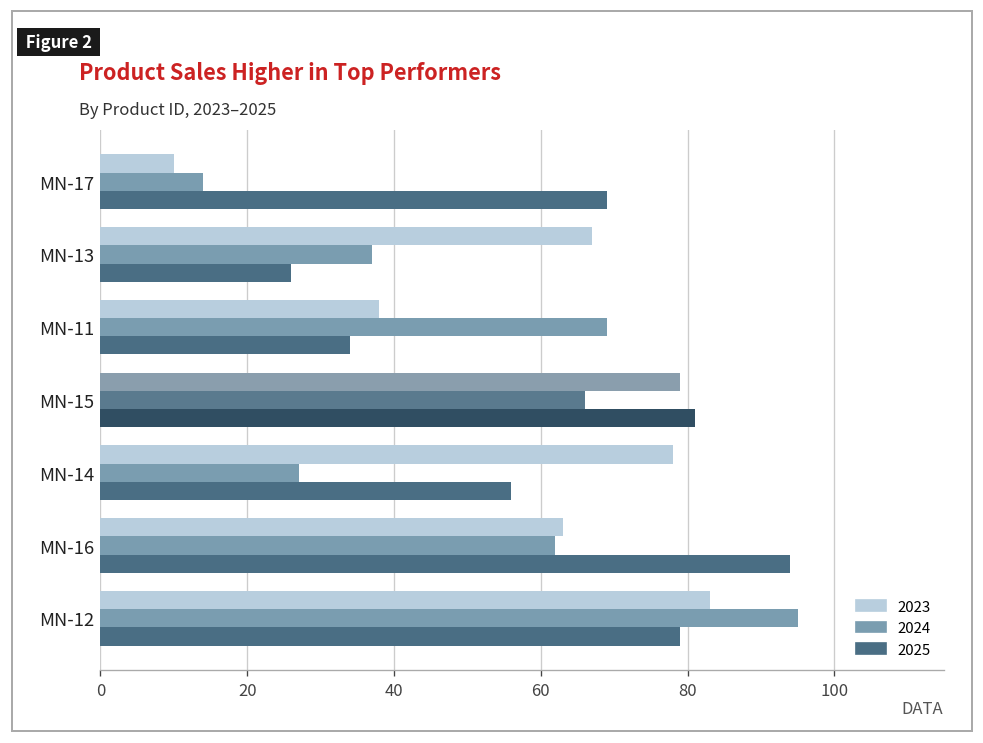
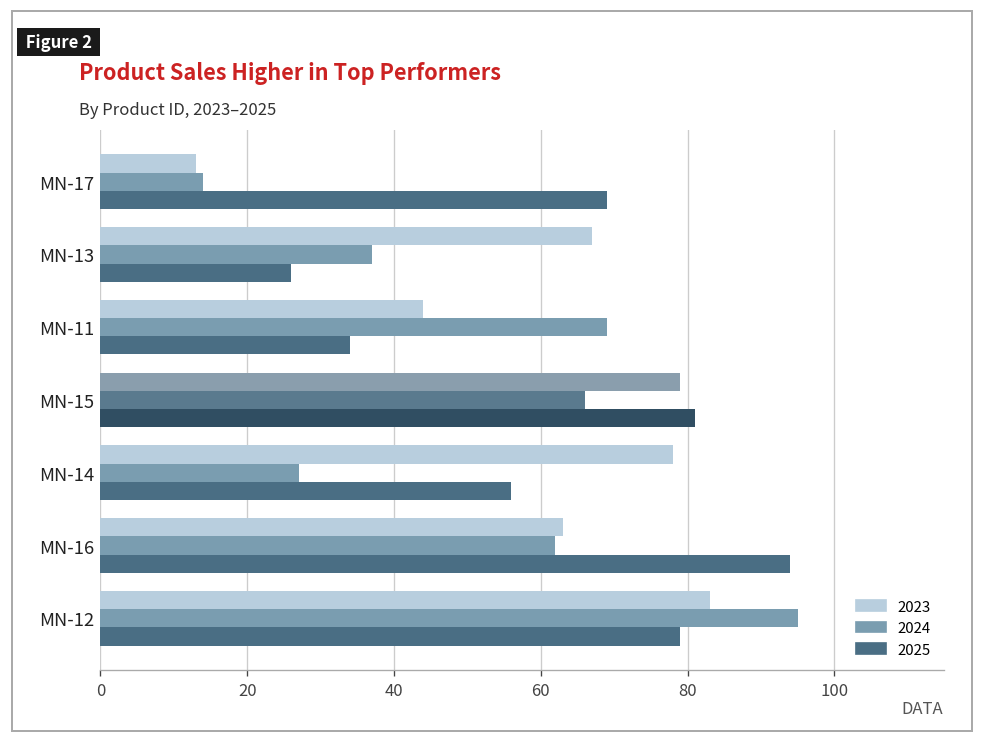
2023, MN-17: 10 -> 13
2023, MN-11: 38 -> 44
